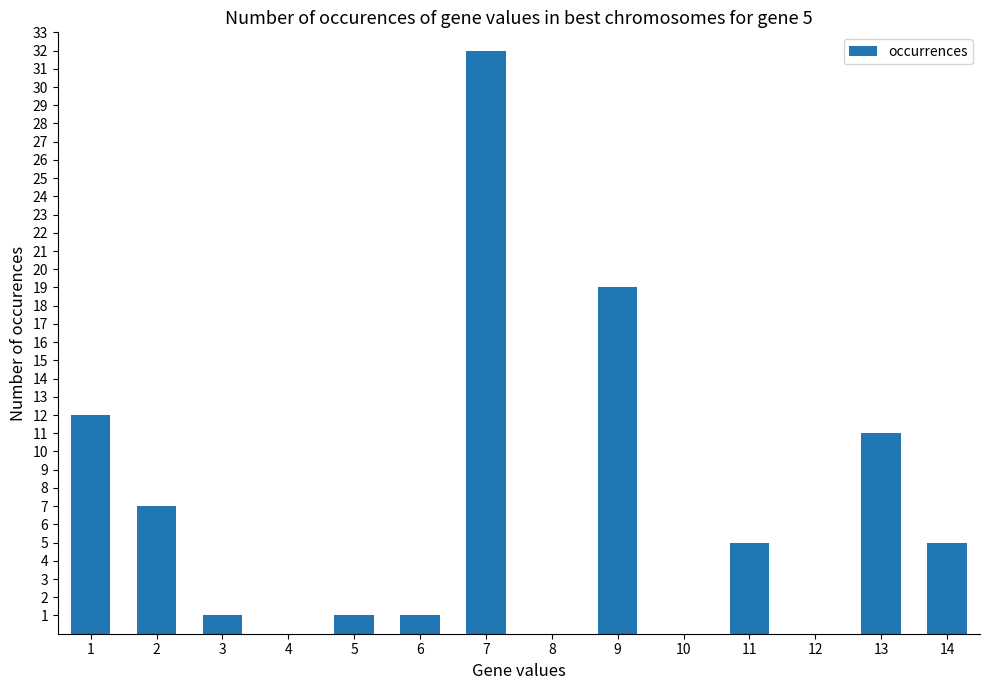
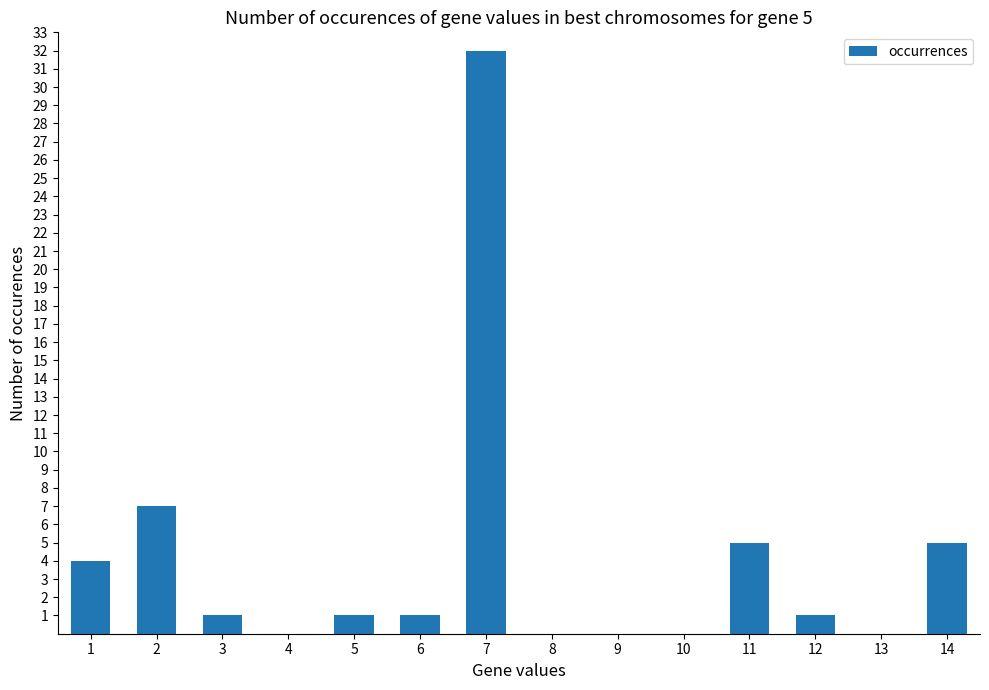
1: 12 -> 4
9: 19 -> 0
12: 0 -> 1
13: 11 -> 0
